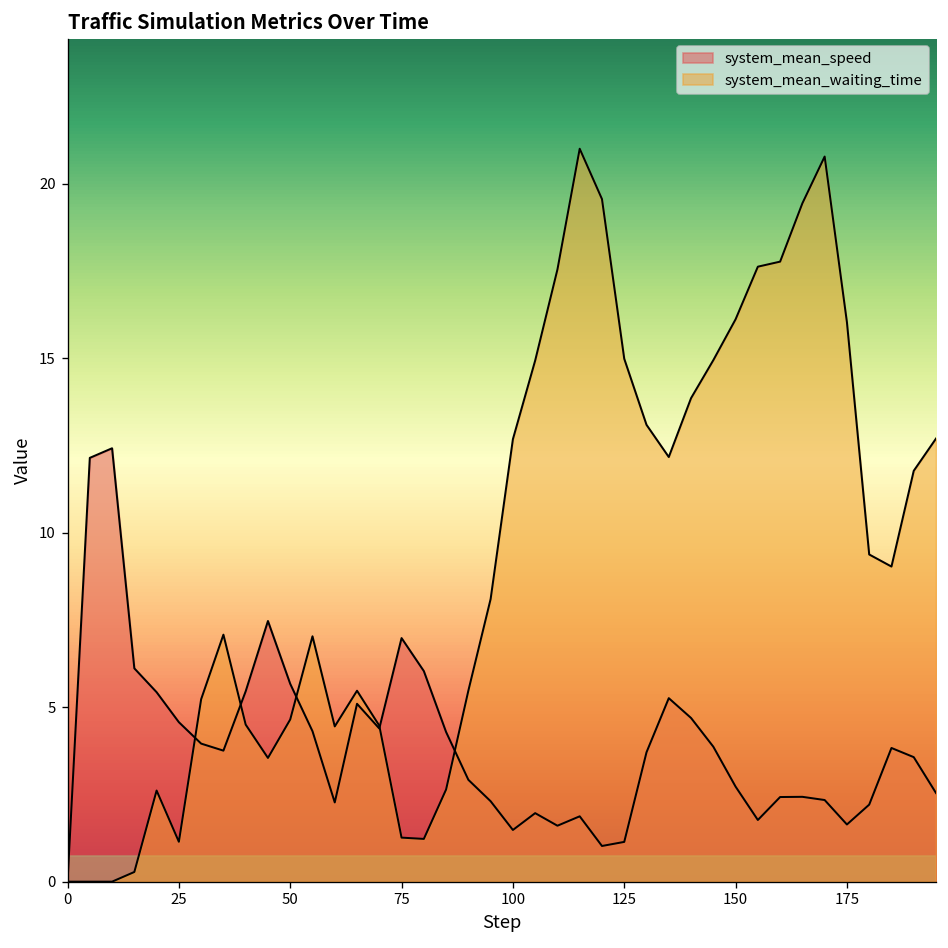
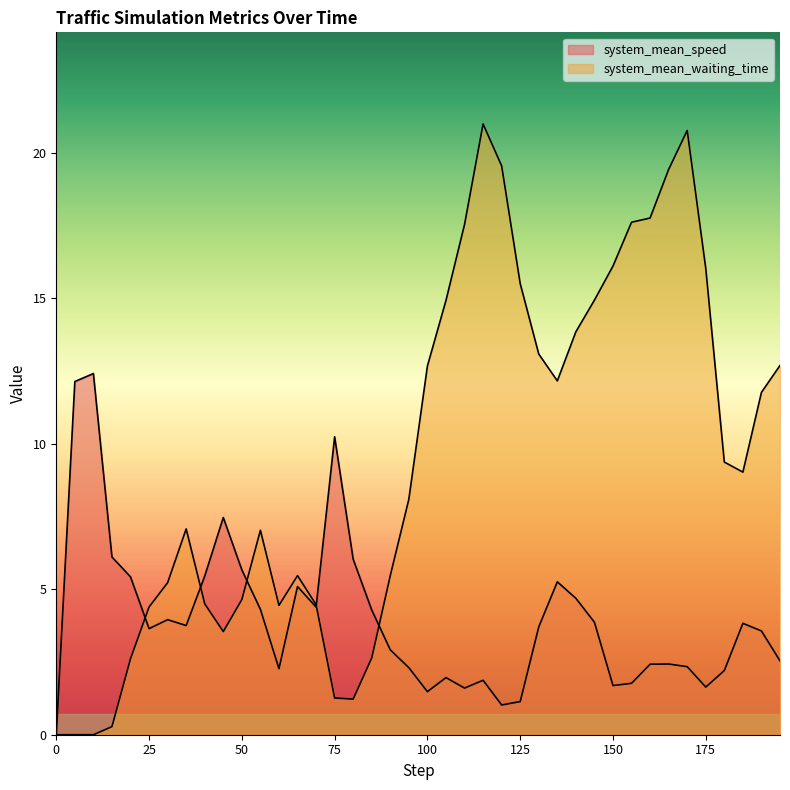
system_mean_speed, 25: 4.6 -> 3.6
system_mean_waiting_time, 25: 1.1 -> 4.4
system_mean_speed, 75: 7.0 -> 10.2
system_mean_waiting_time, 125: 15.0 -> 15.5
system_mean_speed, 150: 2.7 -> 1.7
